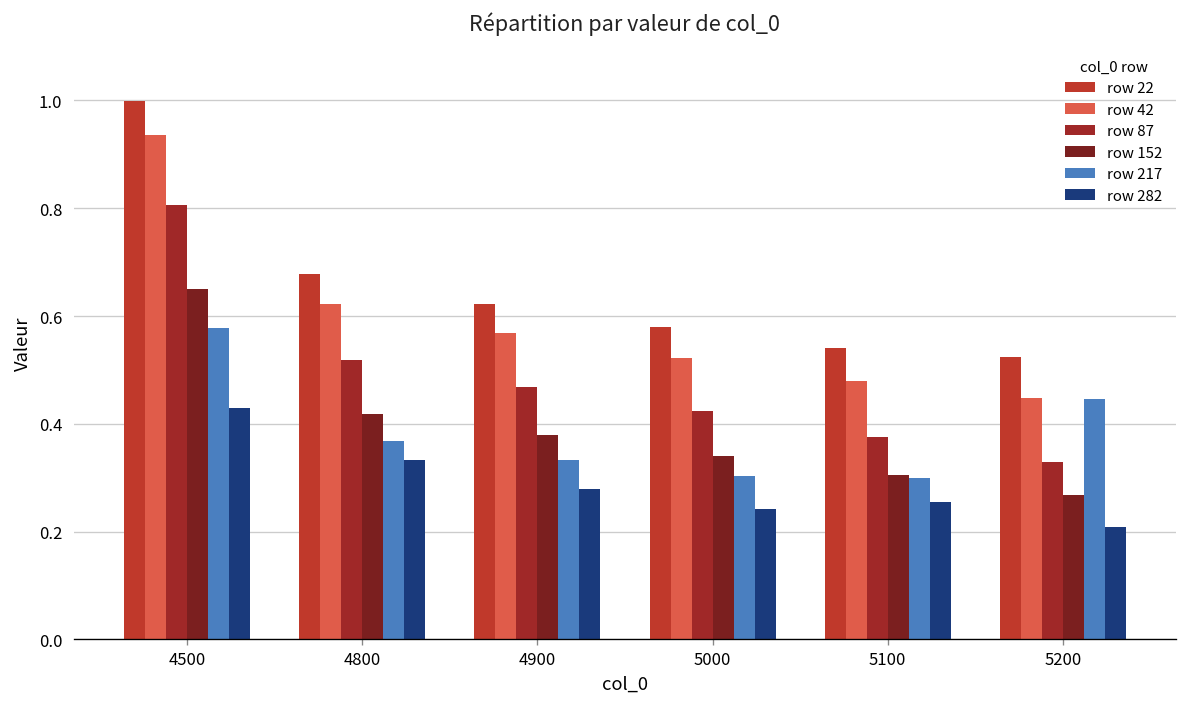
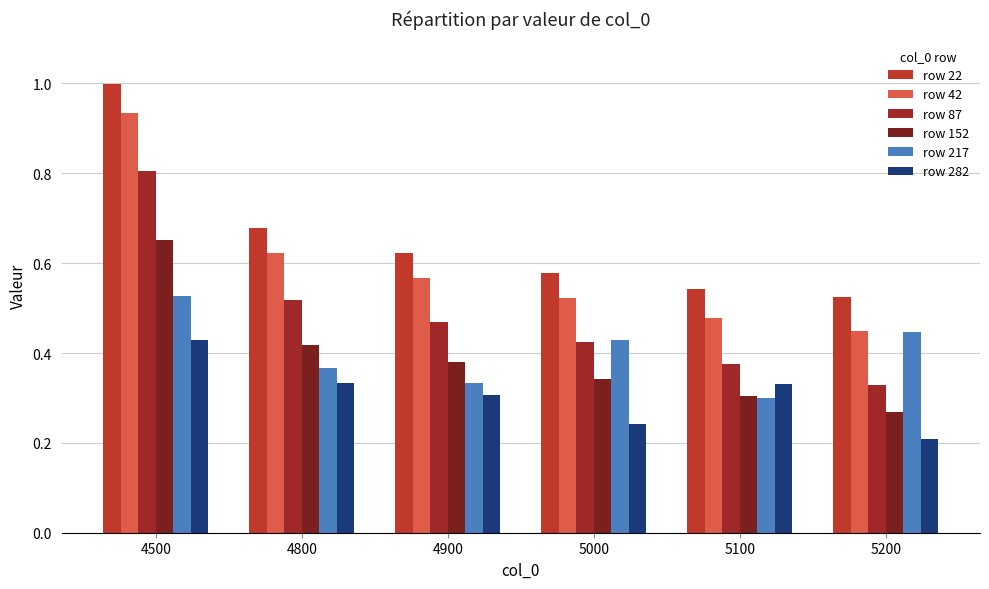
row 217, 4500: 0.58 -> 0.53
row 282, 4900: 0.28 -> 0.31
row 217, 5000: 0.30 -> 0.43
row 282, 5100: 0.26 -> 0.33
